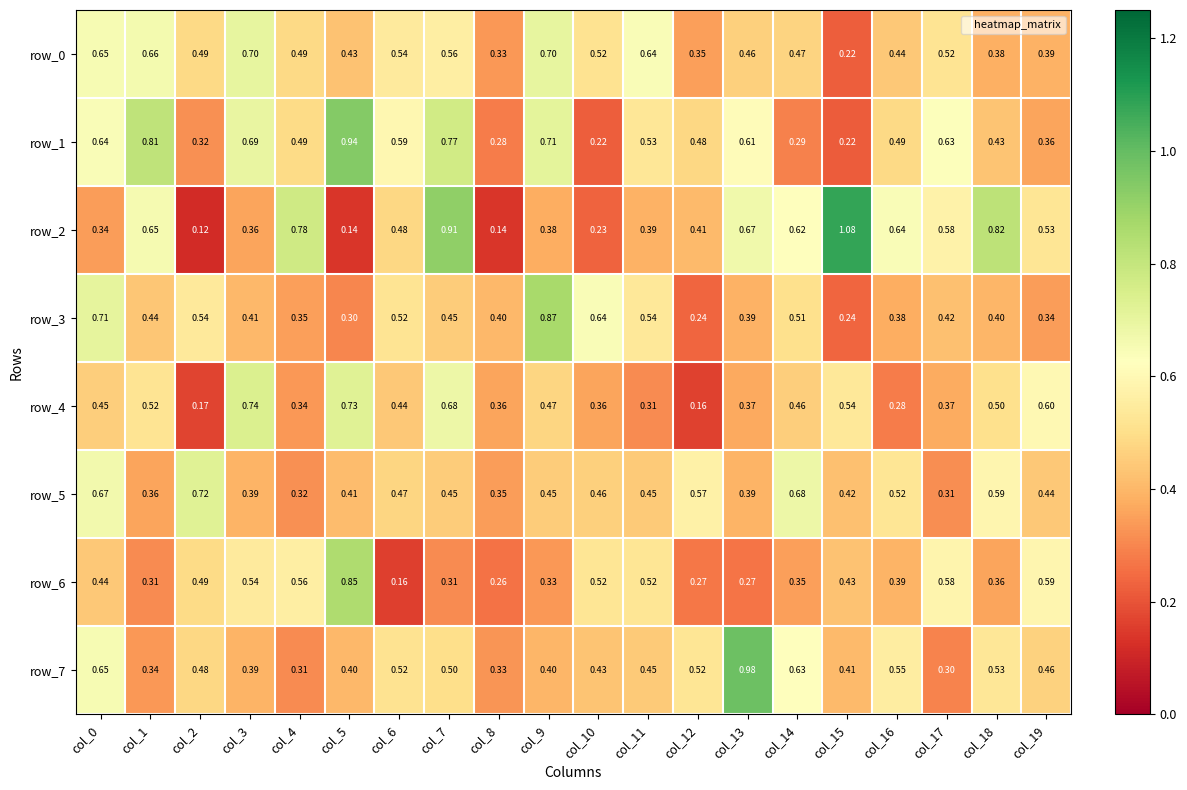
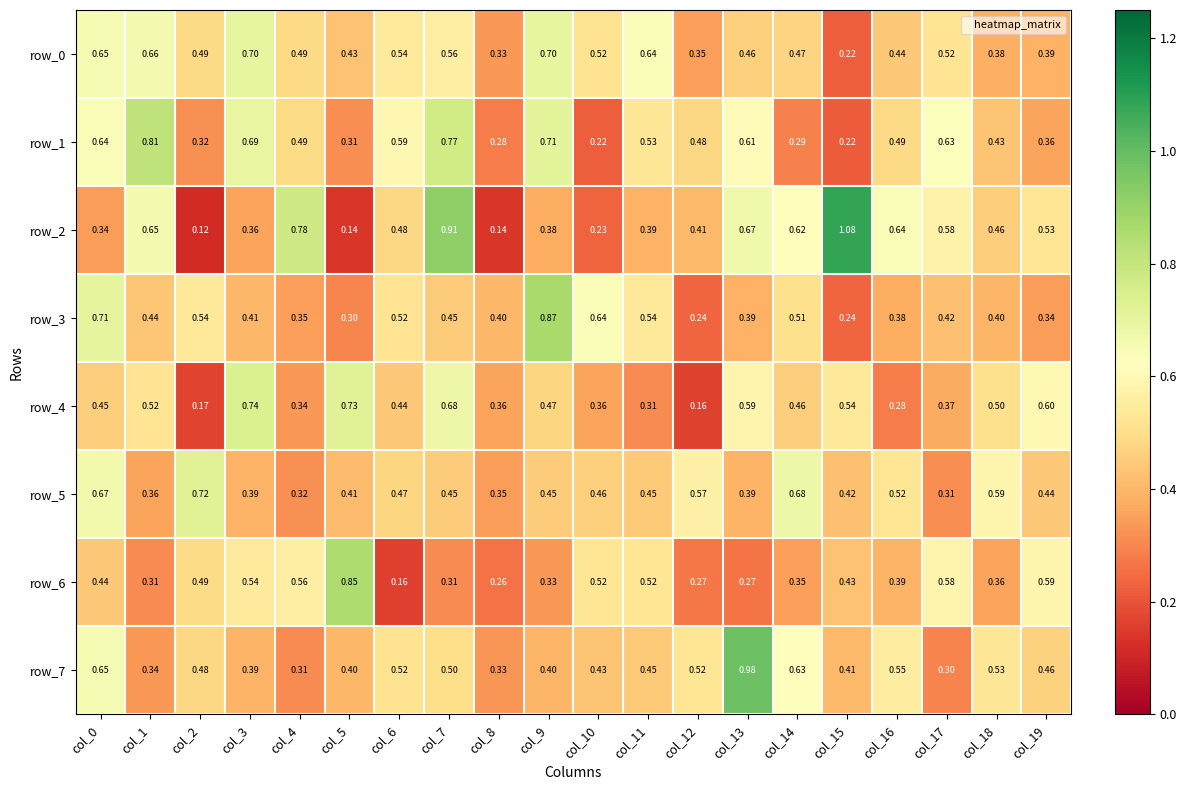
row_1, col_5: 0.94 -> 0.31
row_2, col_18: 0.82 -> 0.46
row_4, col_13: 0.37 -> 0.59
